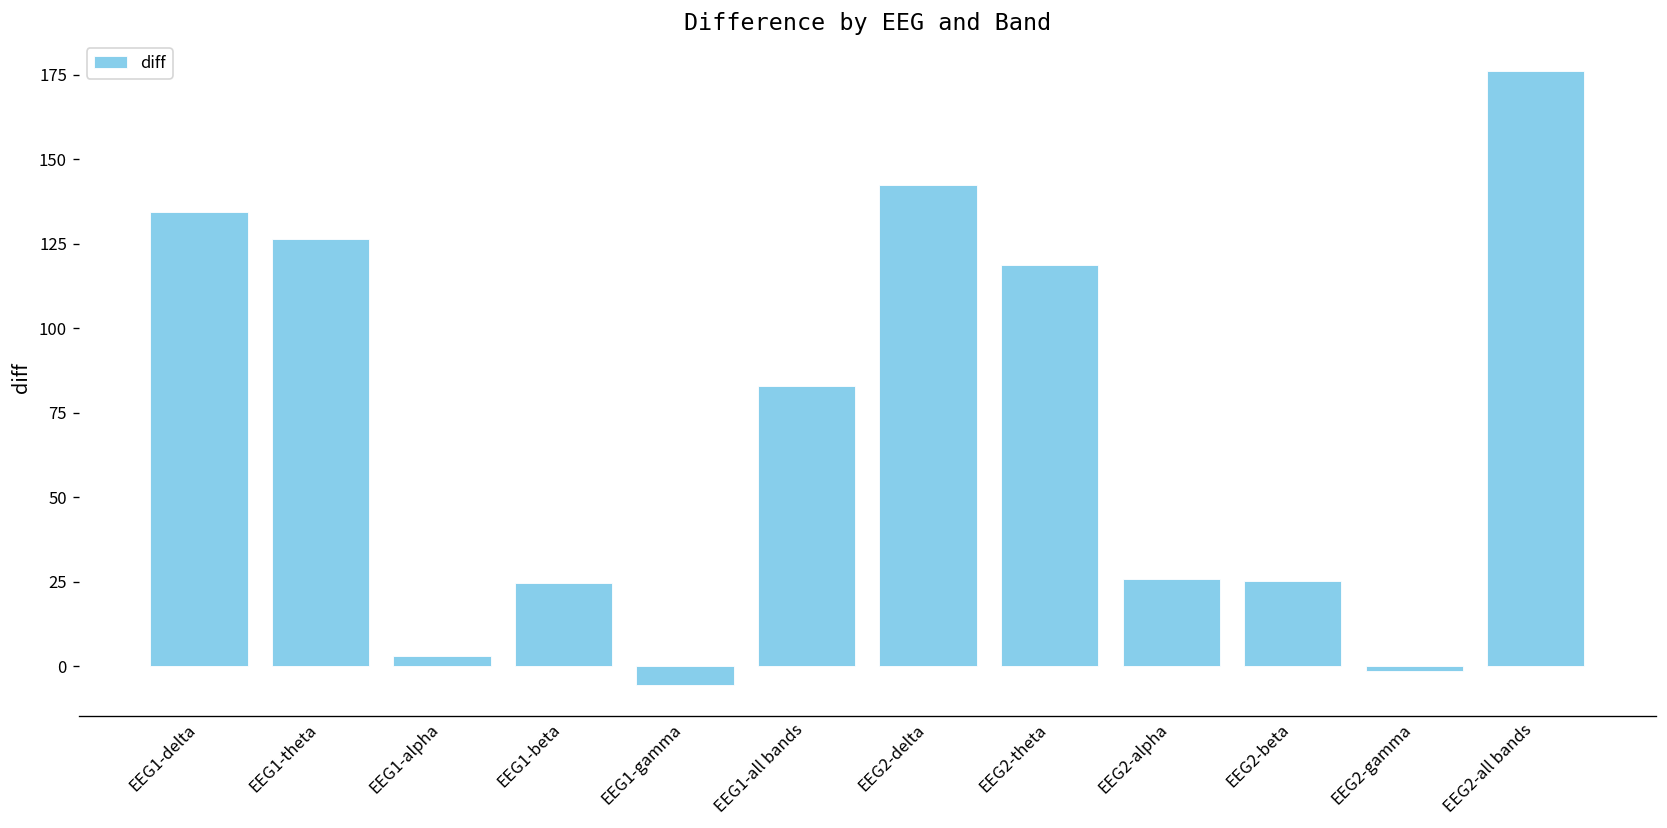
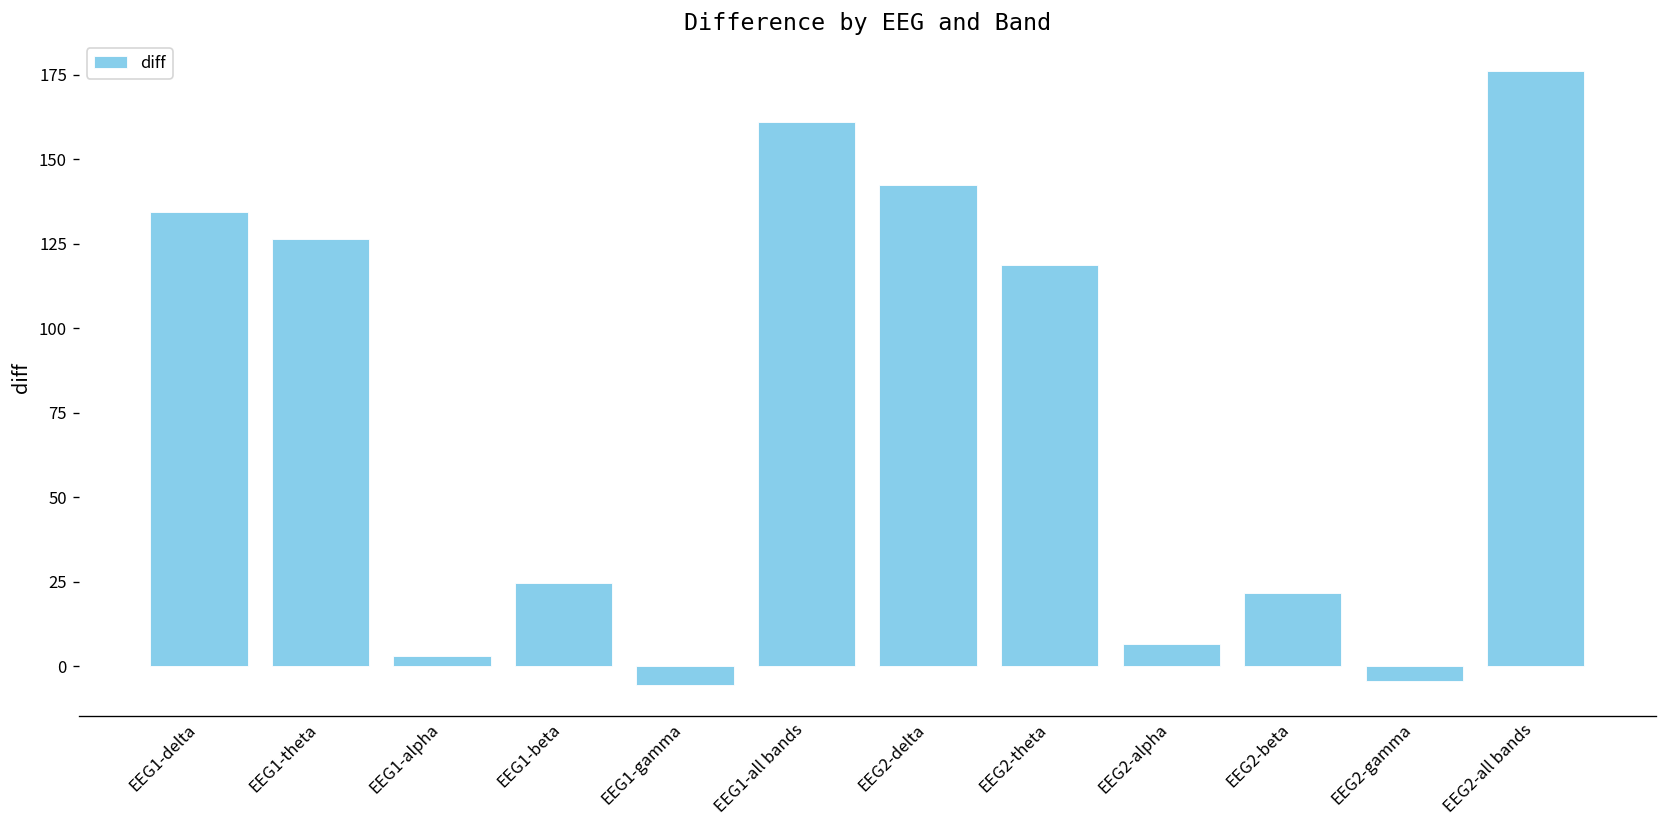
EEG1-all bands: 83 -> 161
EEG2-alpha: 26 -> 7
EEG2-beta: 25 -> 22
EEG2-gamma: -1 -> -4
